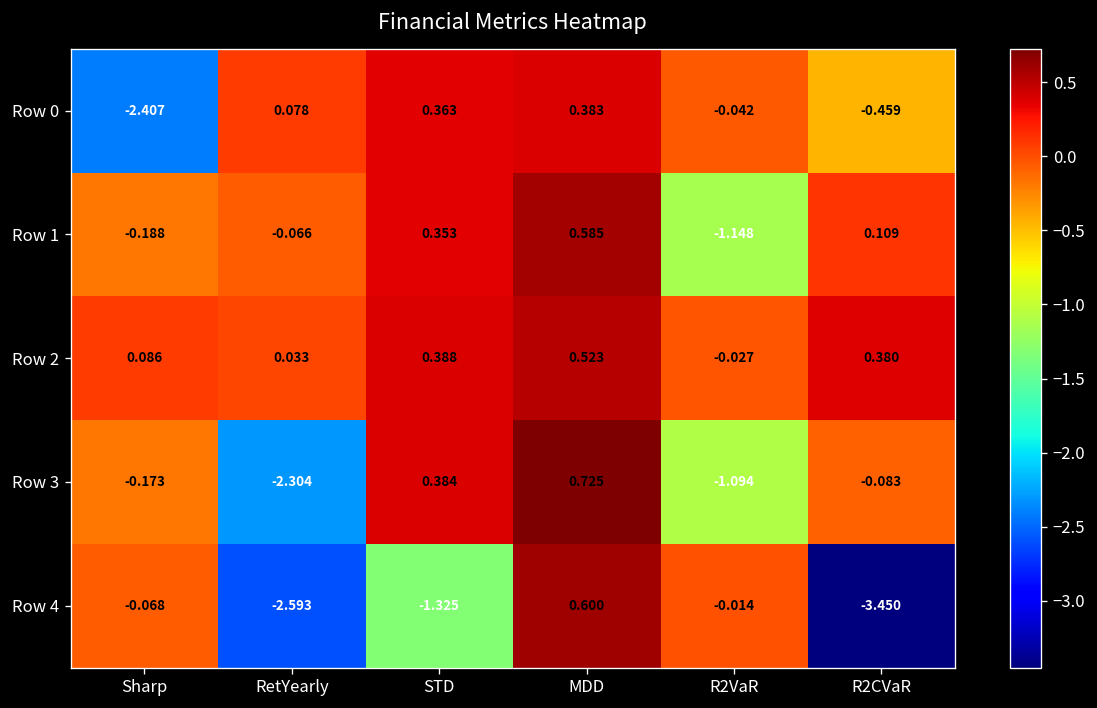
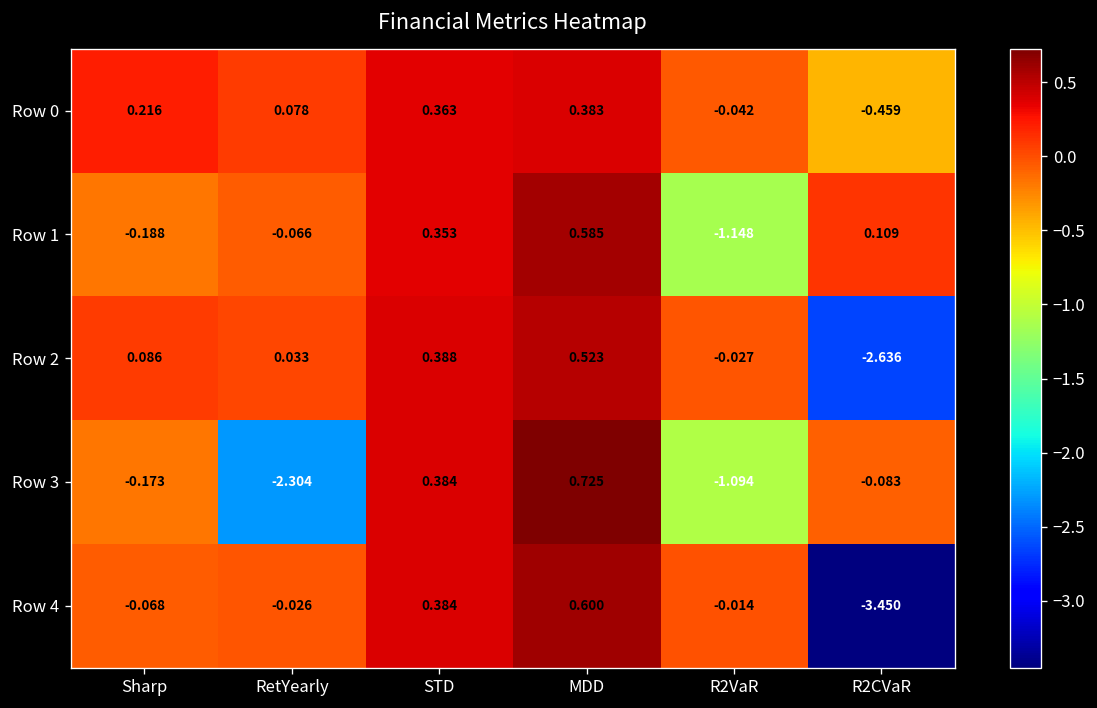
Row 0, Sharp: -2.407 -> 0.216
Row 2, R2CVaR: 0.380 -> -2.636
Row 4, RetYearly: -2.593 -> -0.026
Row 4, STD: -1.325 -> 0.384
